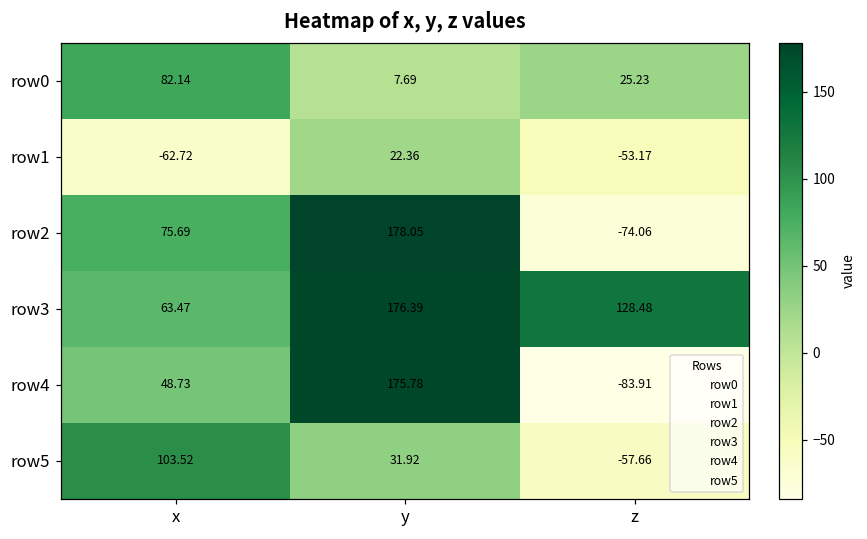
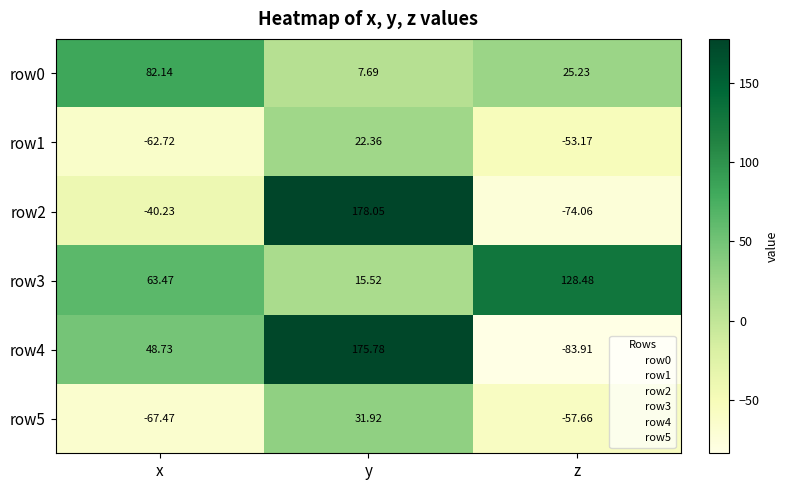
row2, x: 75.69 -> -40.23
row3, y: 176.39 -> 15.52
row5, x: 103.52 -> -67.47
